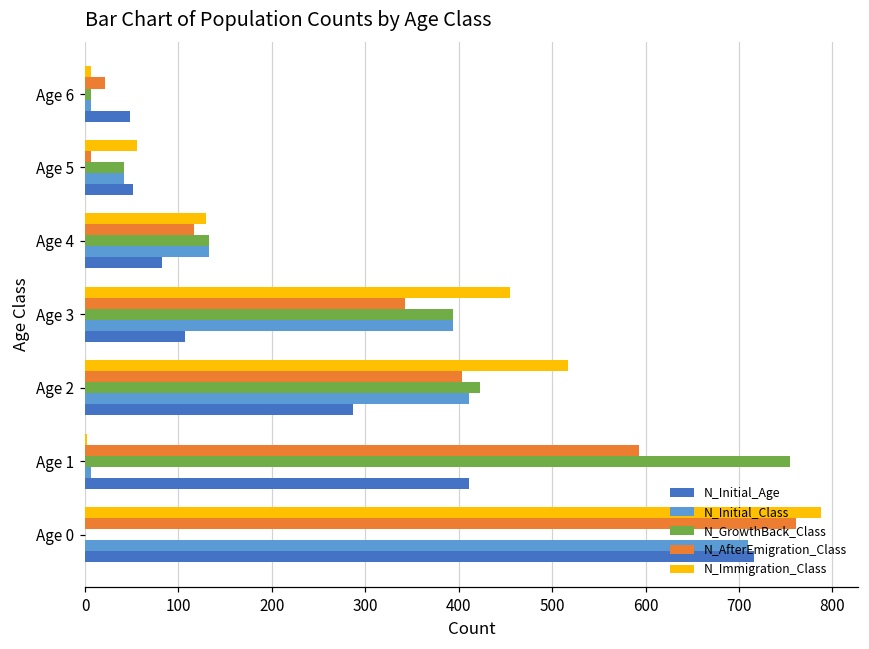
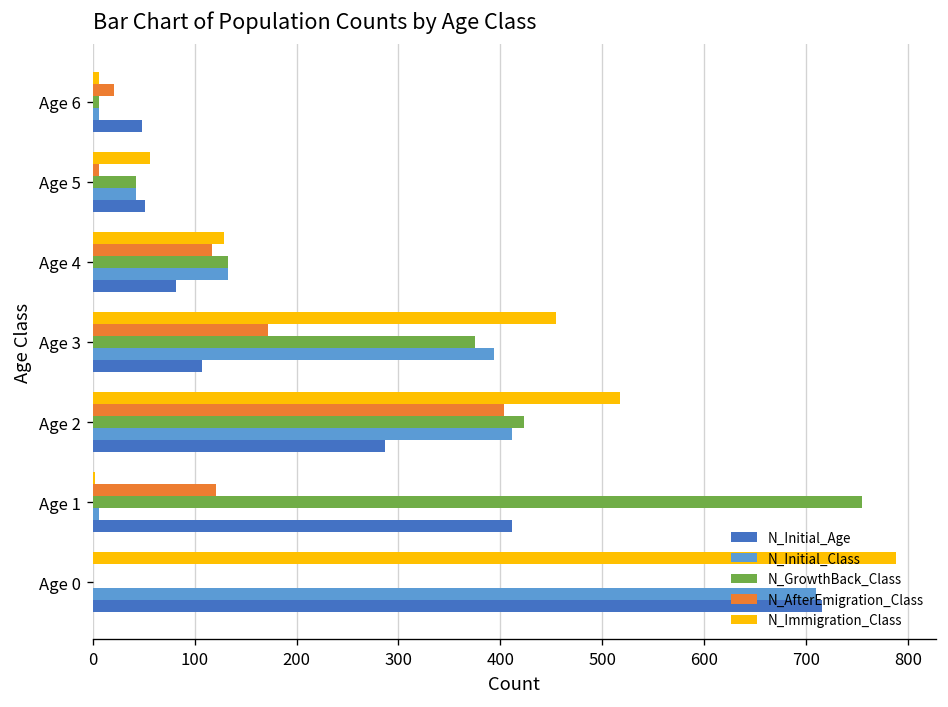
N_AfterEmigration_Class, Age 3: 340 -> 170
N_GrowthBack_Class, Age 3: 390 -> 380
N_AfterEmigration_Class, Age 1: 590 -> 120
N_AfterEmigration_Class, Age 0: 760 -> 0
